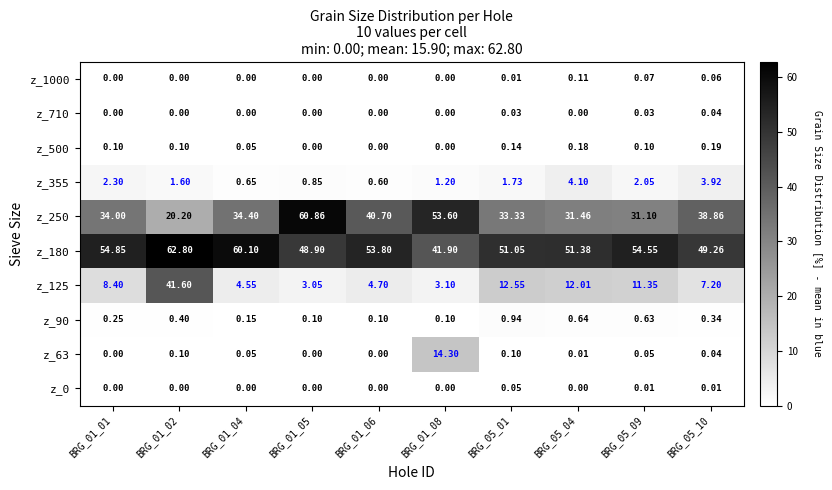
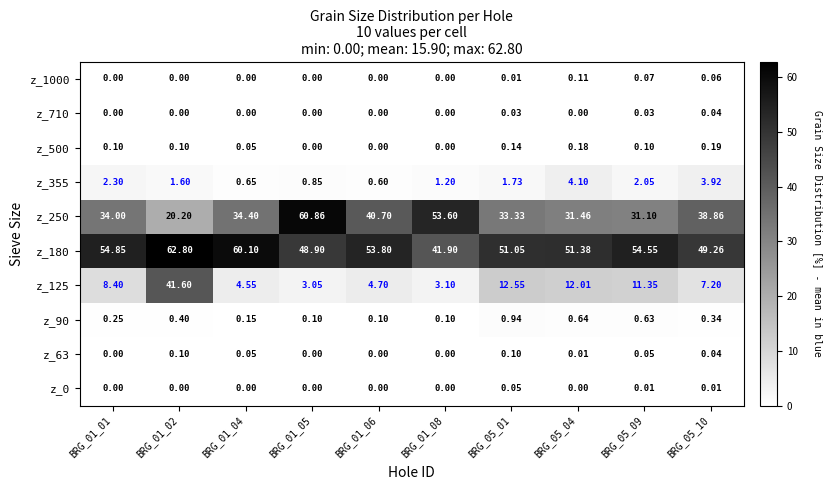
z_63, BRG_01_08: 14.30 -> 0.00
